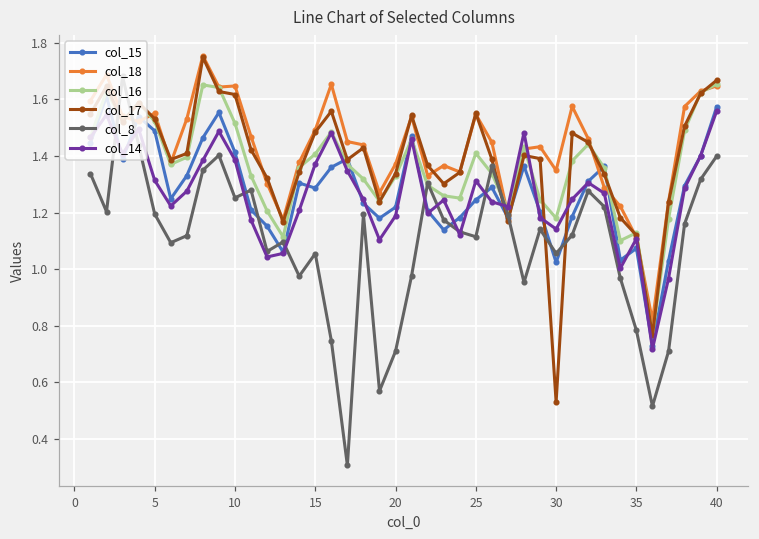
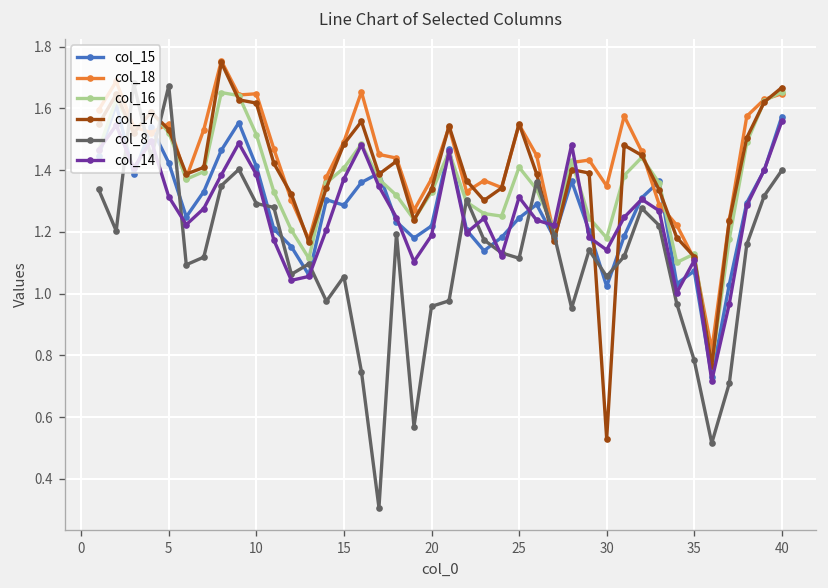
col_15, 5: 1.49 -> 1.42
col_8, 5: 1.19 -> 1.67
col_8, 10: 1.25 -> 1.29
col_8, 20: 0.71 -> 0.96
